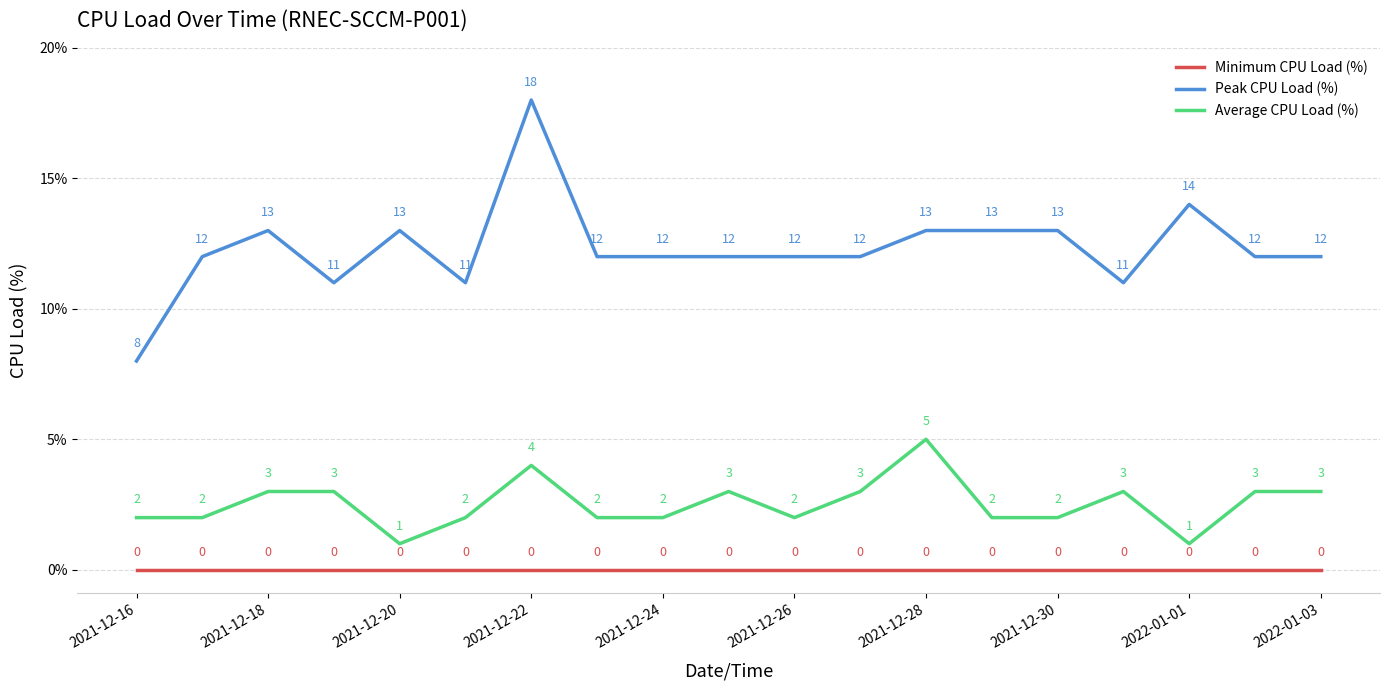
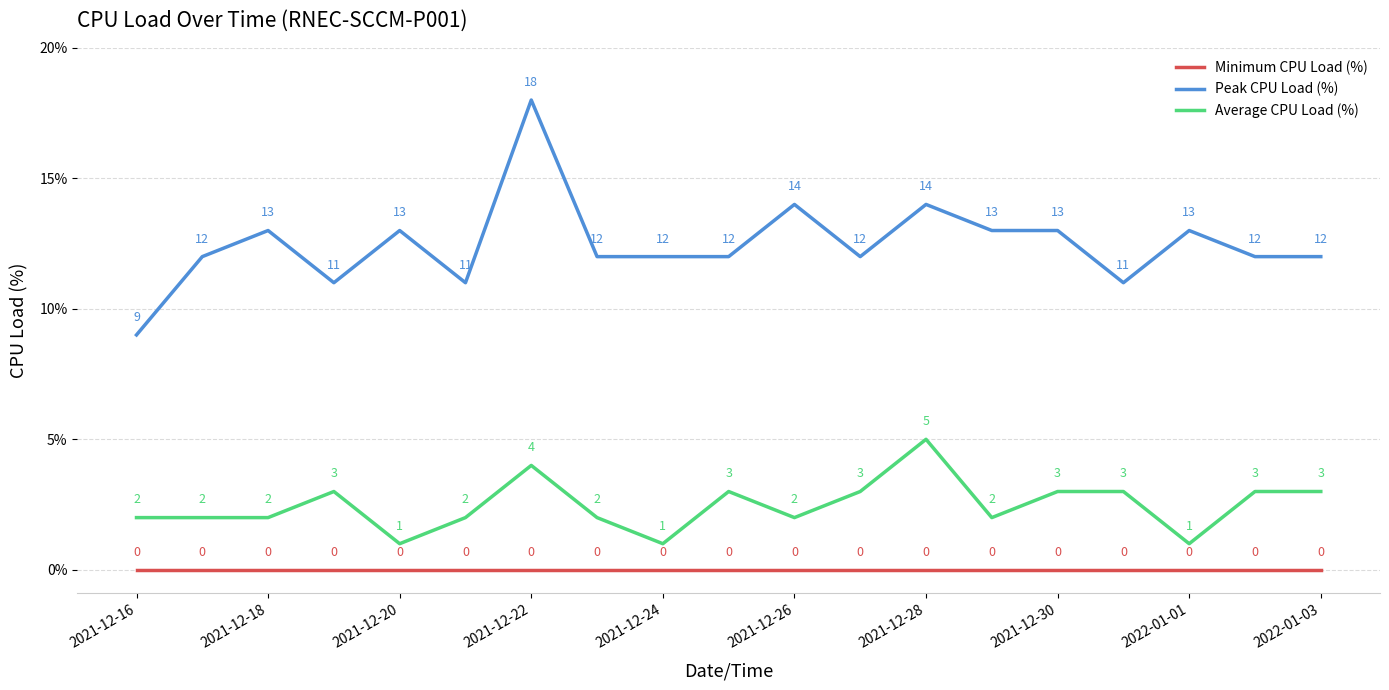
Peak CPU Load (%), 2021-12-16: 8 -> 9
Average CPU Load (%), 2021-12-18: 3 -> 2
Average CPU Load (%), 2021-12-24: 2 -> 1
Peak CPU Load (%), 2021-12-26: 12 -> 14
Peak CPU Load (%), 2021-12-28: 13 -> 14
Average CPU Load (%), 2021-12-30: 2 -> 3
Peak CPU Load (%), 2022-01-01: 14 -> 13
